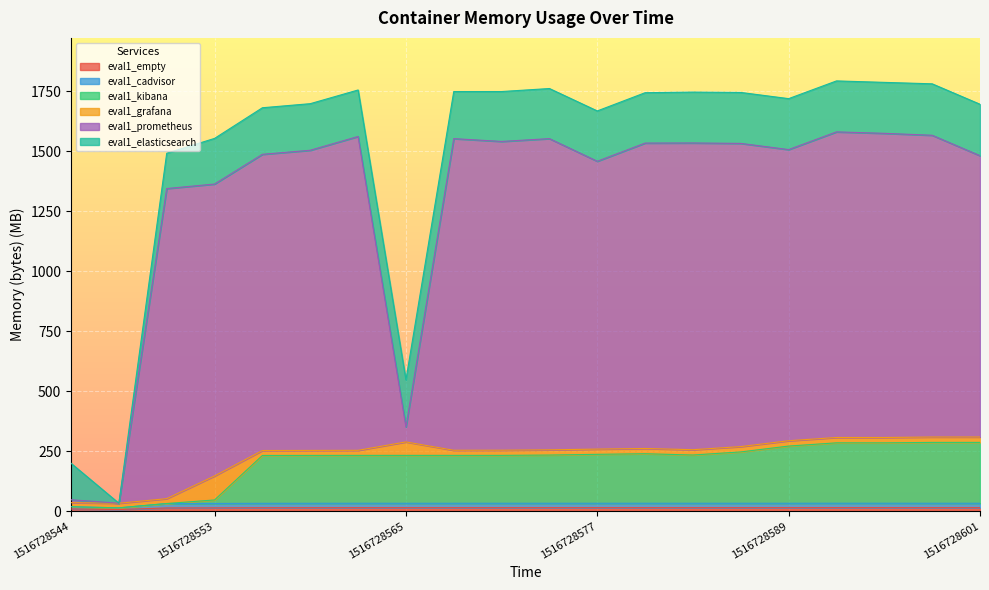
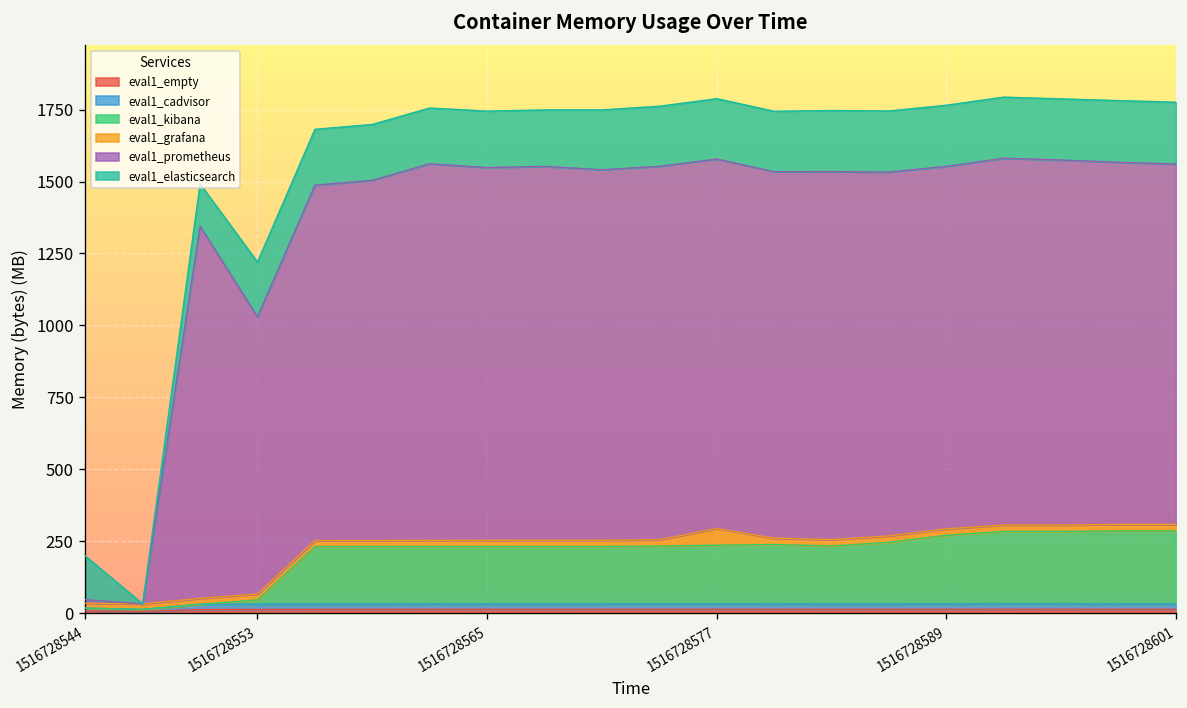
eval1_grafana, 1516728553: 100 -> 20
eval1_prometheus, 1516728553: 1220 -> 960
eval1_grafana, 1516728565: 60 -> 20
eval1_prometheus, 1516728565: 60 -> 1290
eval1_grafana, 1516728577: 20 -> 60
eval1_prometheus, 1516728577: 1200 -> 1280
eval1_prometheus, 1516728589: 1210 -> 1260
eval1_prometheus, 1516728601: 1170 -> 1250
